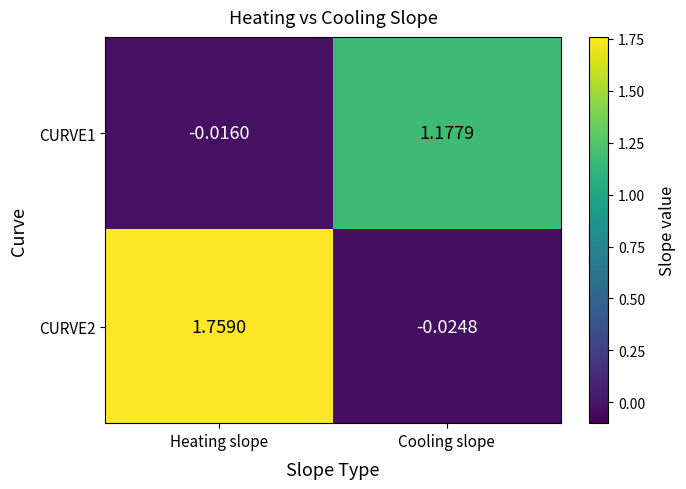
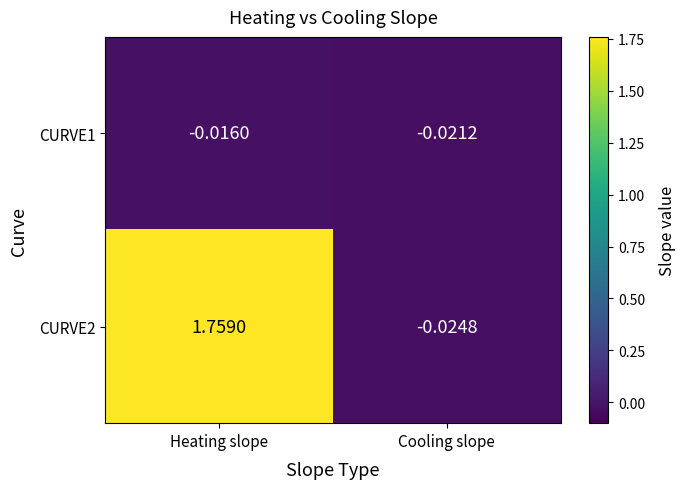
CURVE1, Cooling slope: 1.1779 -> -0.0212
